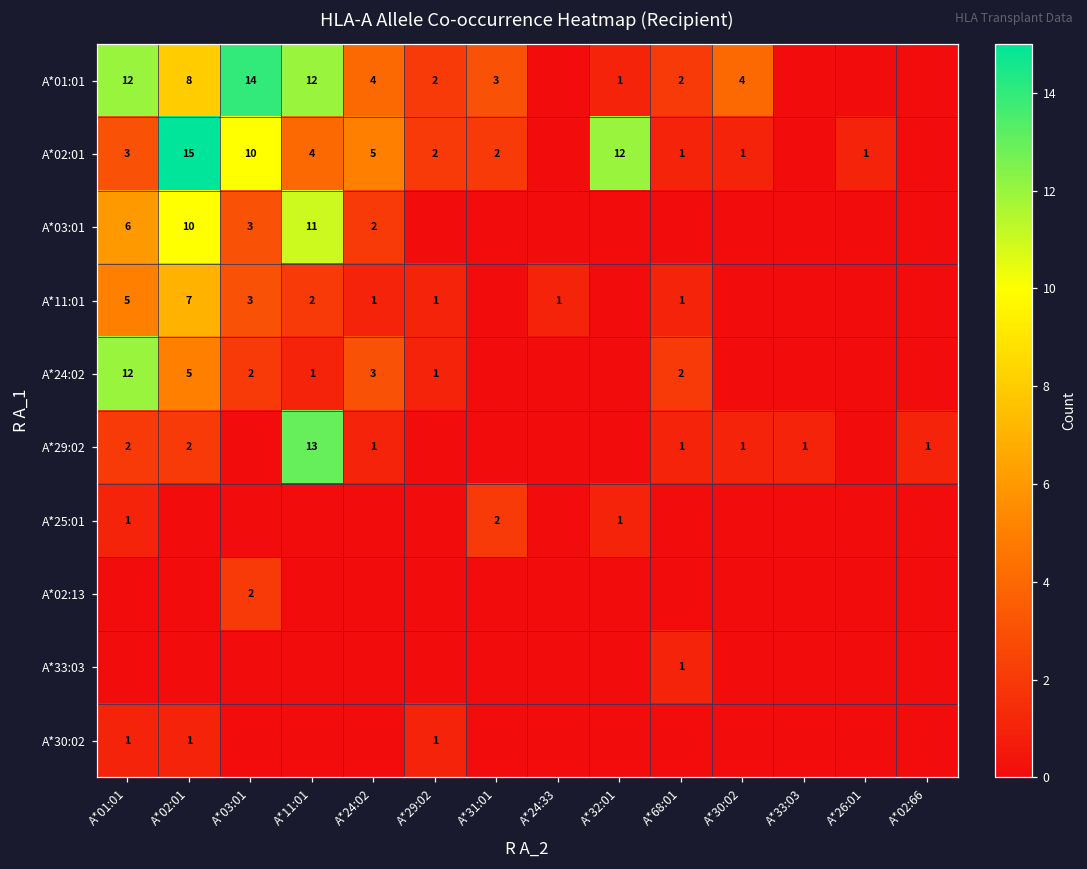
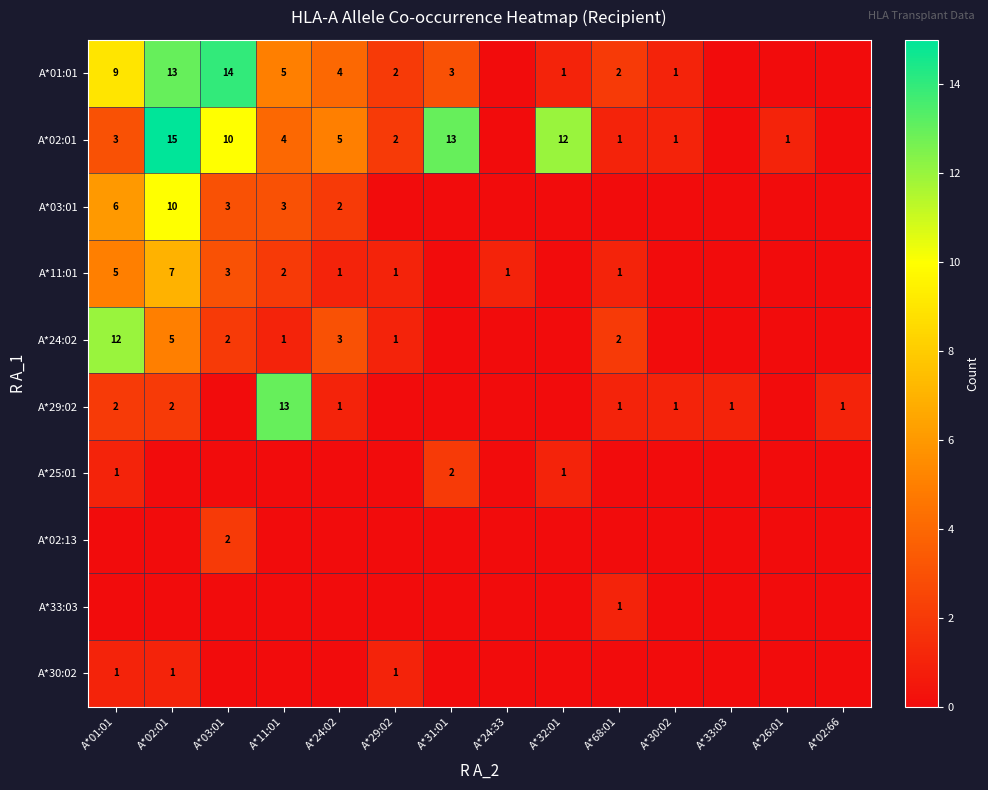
A*01:01, A*01:01: 12 -> 9
A*01:01, A*02:01: 8 -> 13
A*01:01, A*11:01: 12 -> 5
A*01:01, A*30:02: 4 -> 1
A*02:01, A*31:01: 2 -> 13
A*03:01, A*11:01: 11 -> 3
